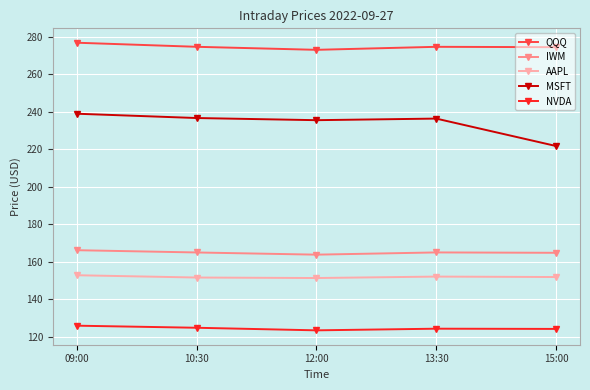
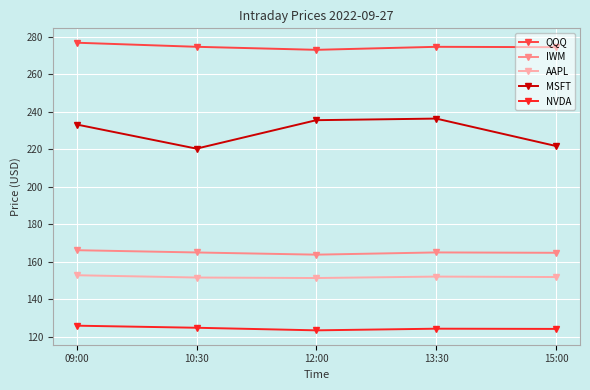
MSFT, 09:00: 239 -> 233
MSFT, 10:30: 237 -> 220
